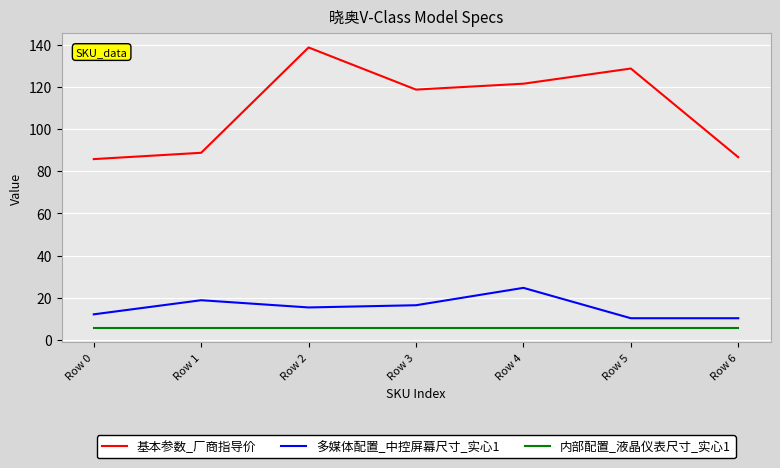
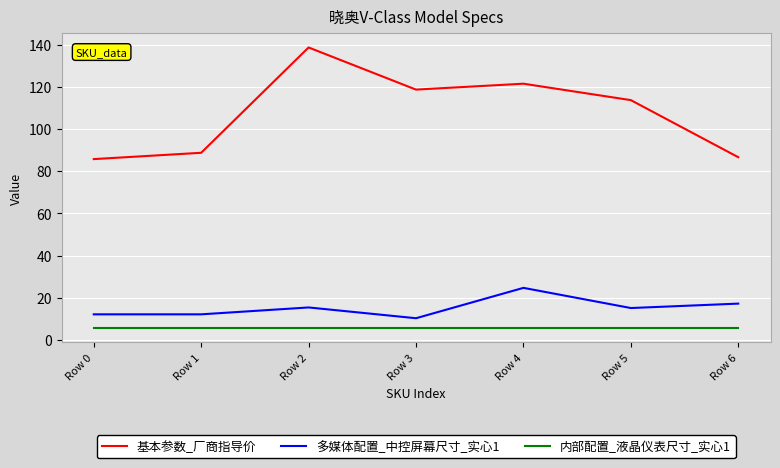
多媒体配置_中控屏幕尺寸_实心1, Row 1: 19 -> 12
多媒体配置_中控屏幕尺寸_实心1, Row 3: 16 -> 10
基本参数_厂商指导价, Row 5: 129 -> 114
多媒体配置_中控屏幕尺寸_实心1, Row 5: 10 -> 15
多媒体配置_中控屏幕尺寸_实心1, Row 6: 10 -> 17
